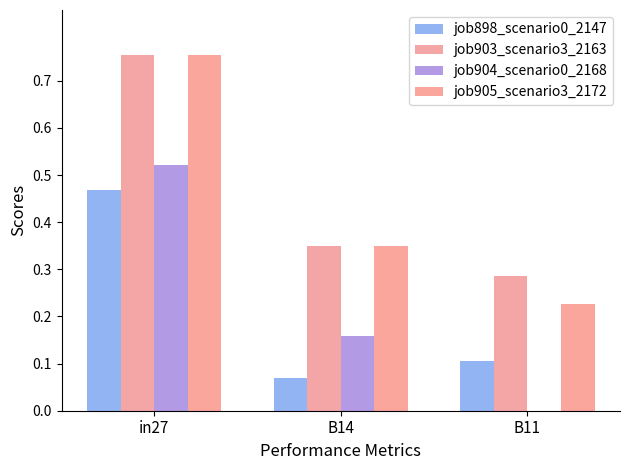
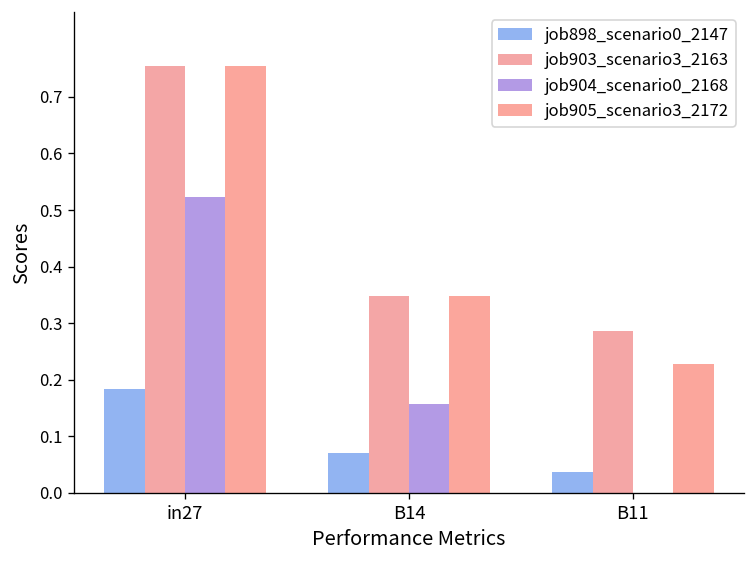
job898_scenario0_2147, in27: 0.47 -> 0.18
job898_scenario0_2147, B11: 0.11 -> 0.04
